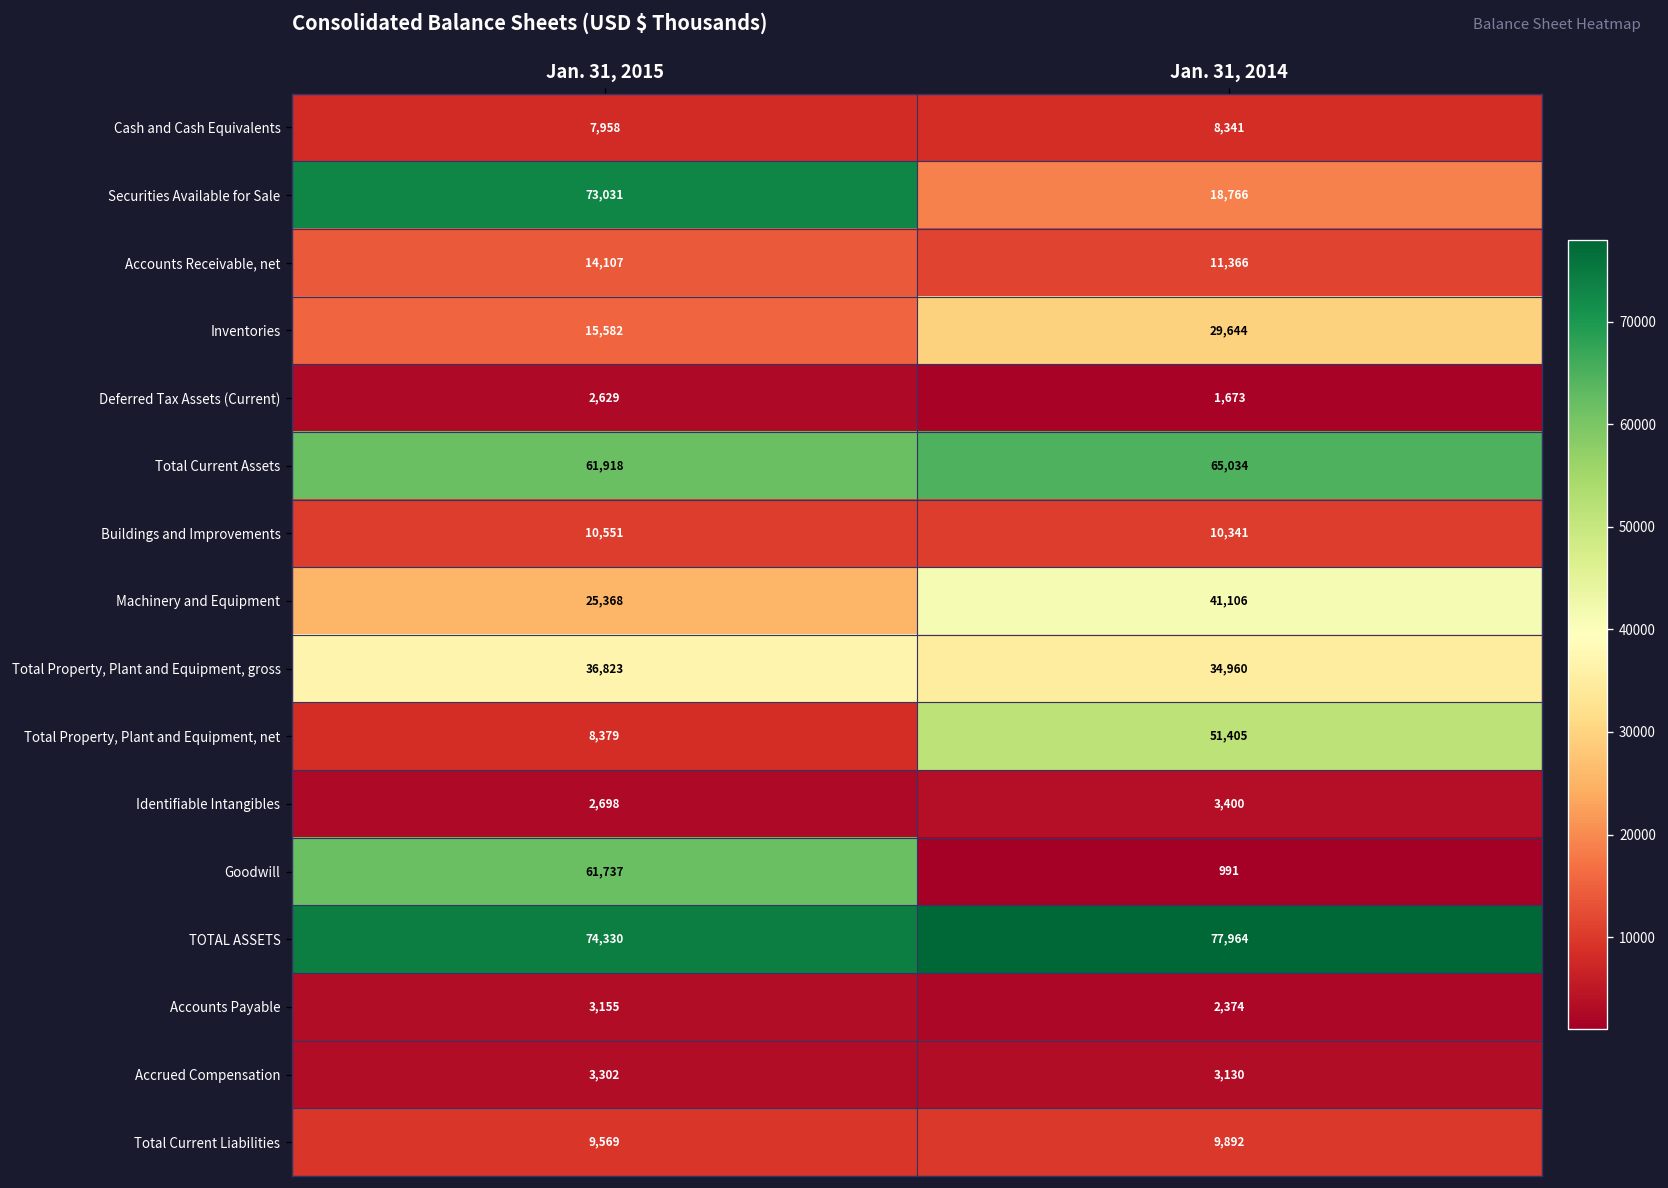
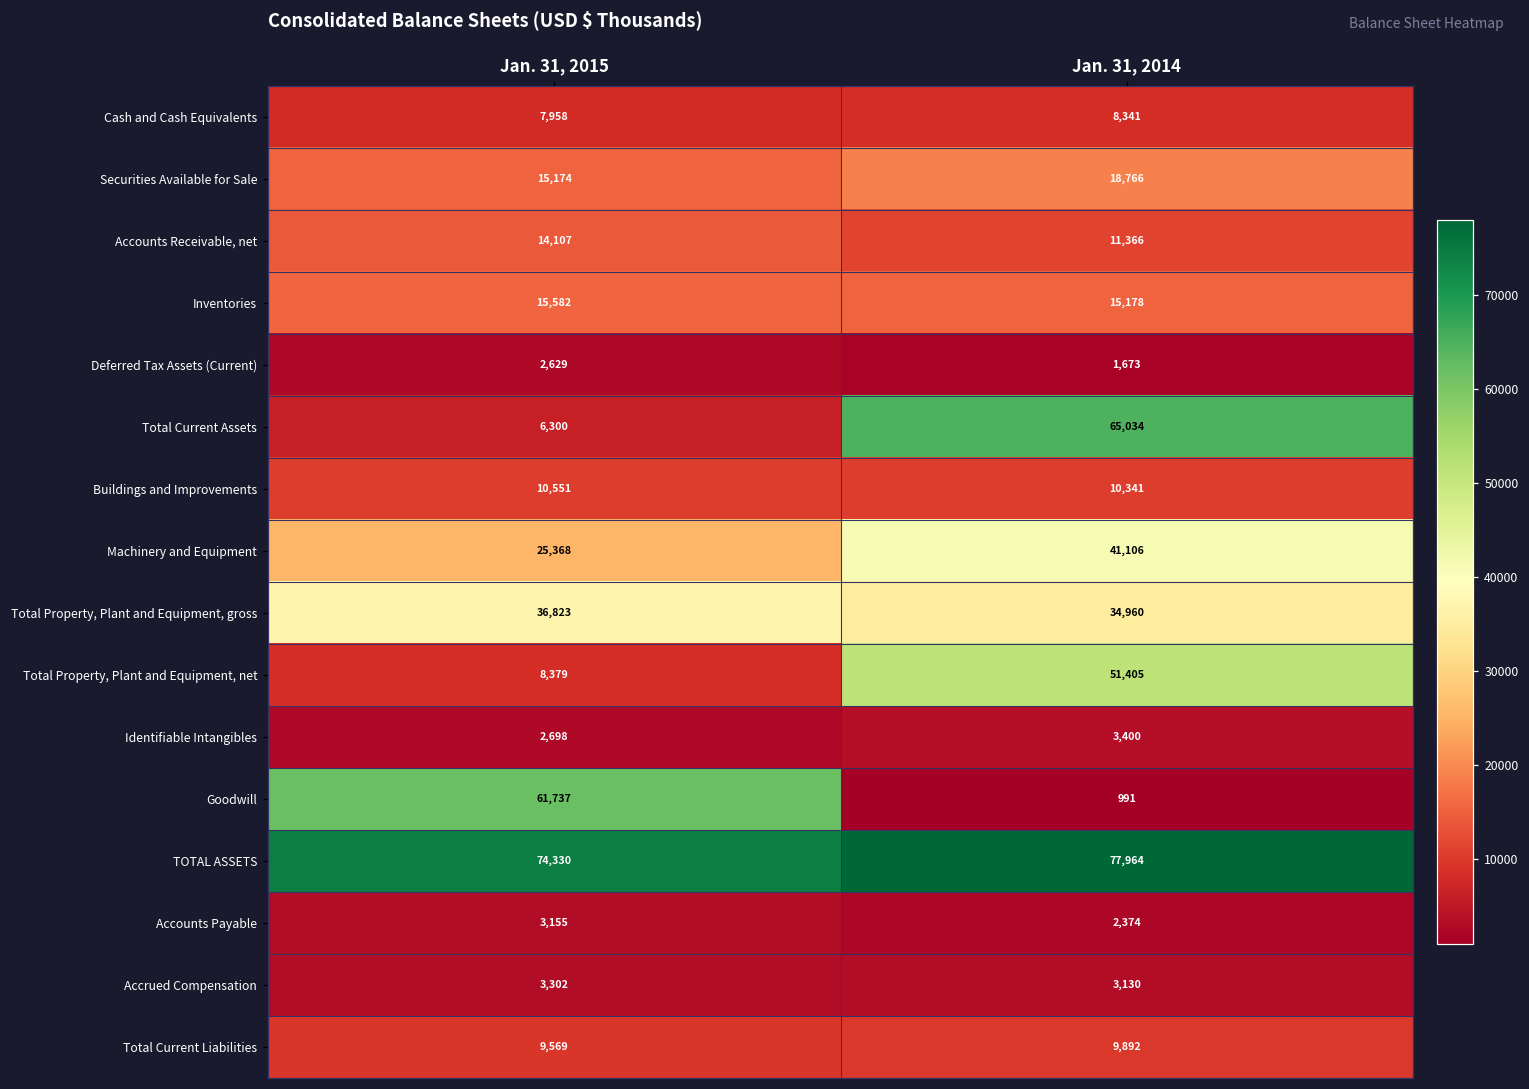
Securities Available for Sale, Jan. 31, 2015: 73,031 -> 15,174
Inventories, Jan. 31, 2014: 29,644 -> 15,178
Total Current Assets, Jan. 31, 2015: 61,918 -> 6,300
